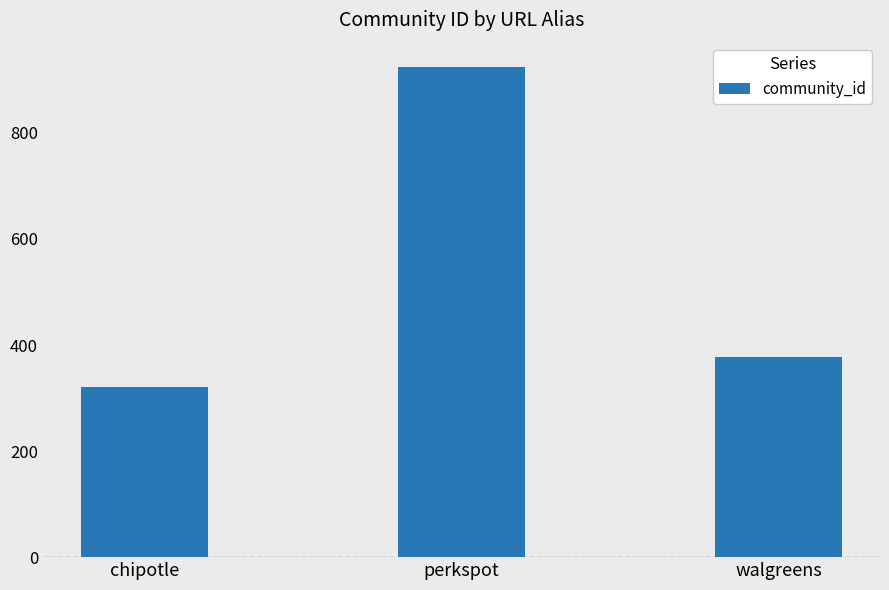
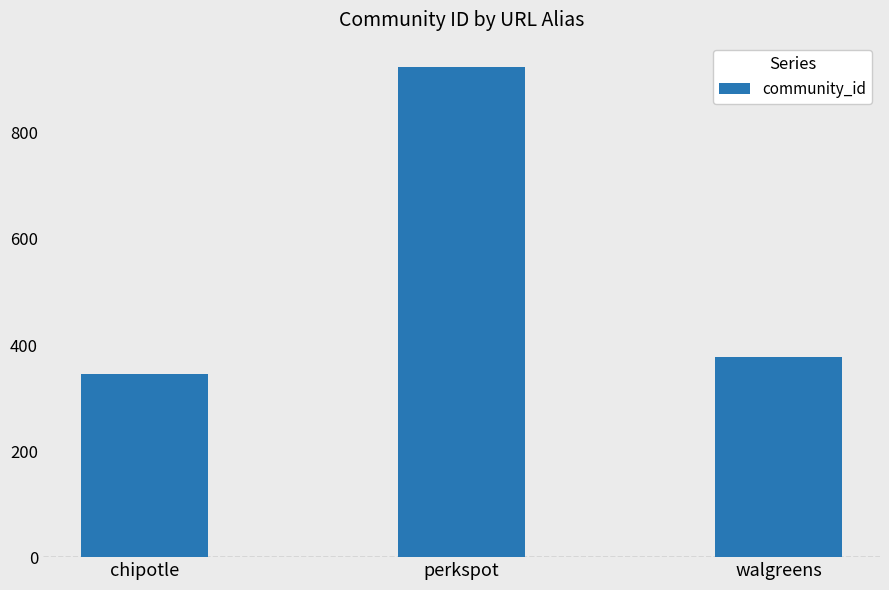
chipotle: 320 -> 350
